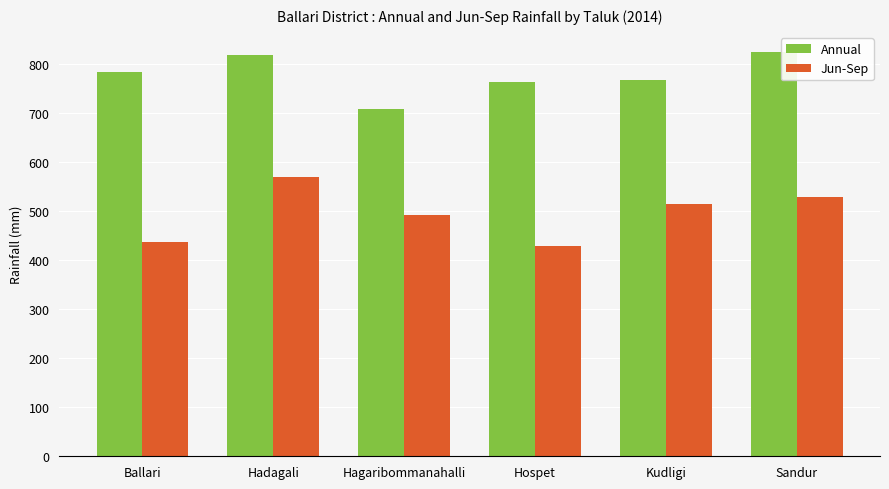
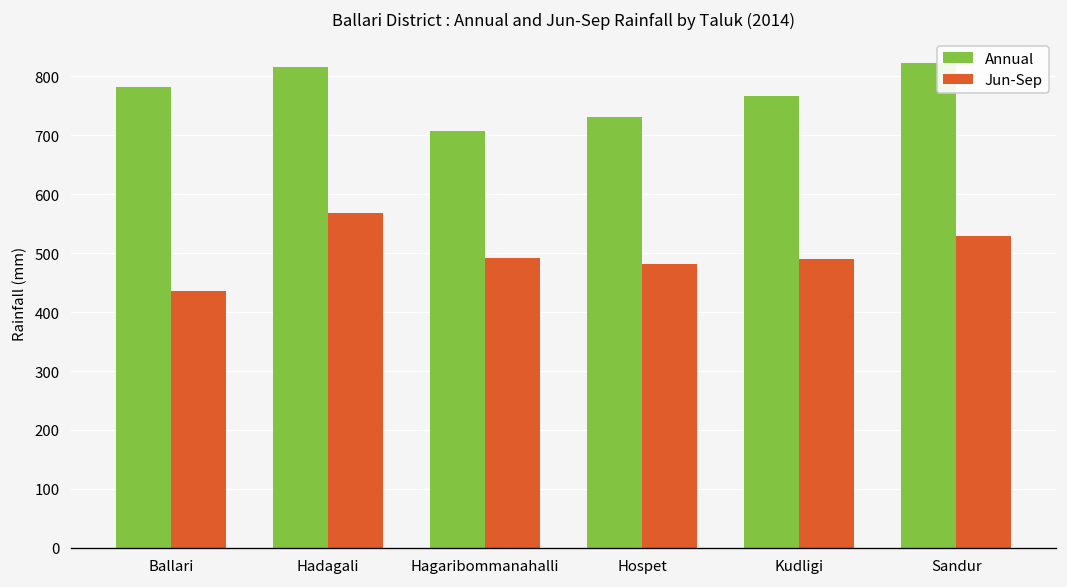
Annual, Hospet: 760 -> 730
Jun-Sep, Hospet: 430 -> 480
Jun-Sep, Kudligi: 510 -> 490
